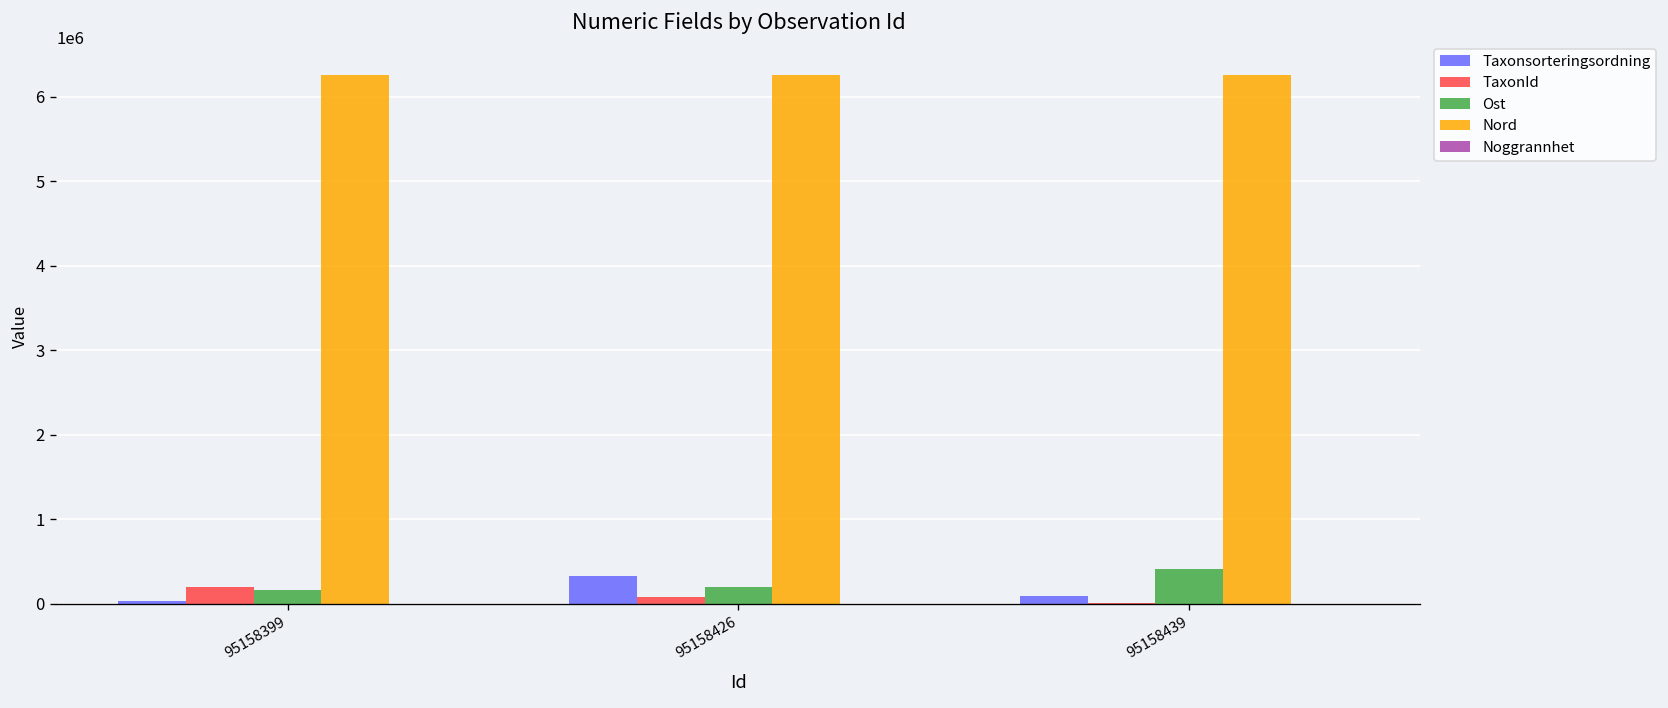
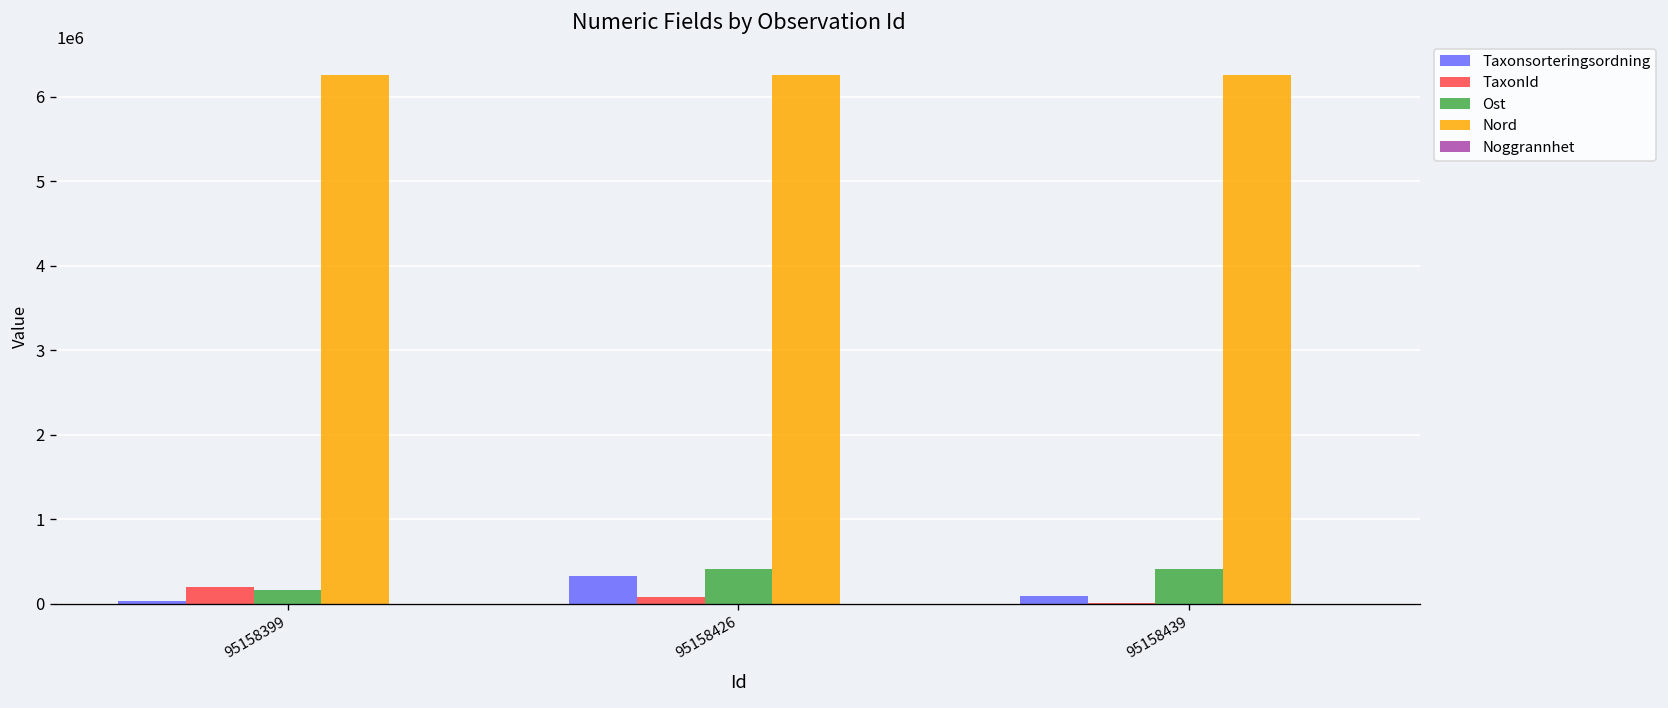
Ost, 95158426: 200000 -> 400000
